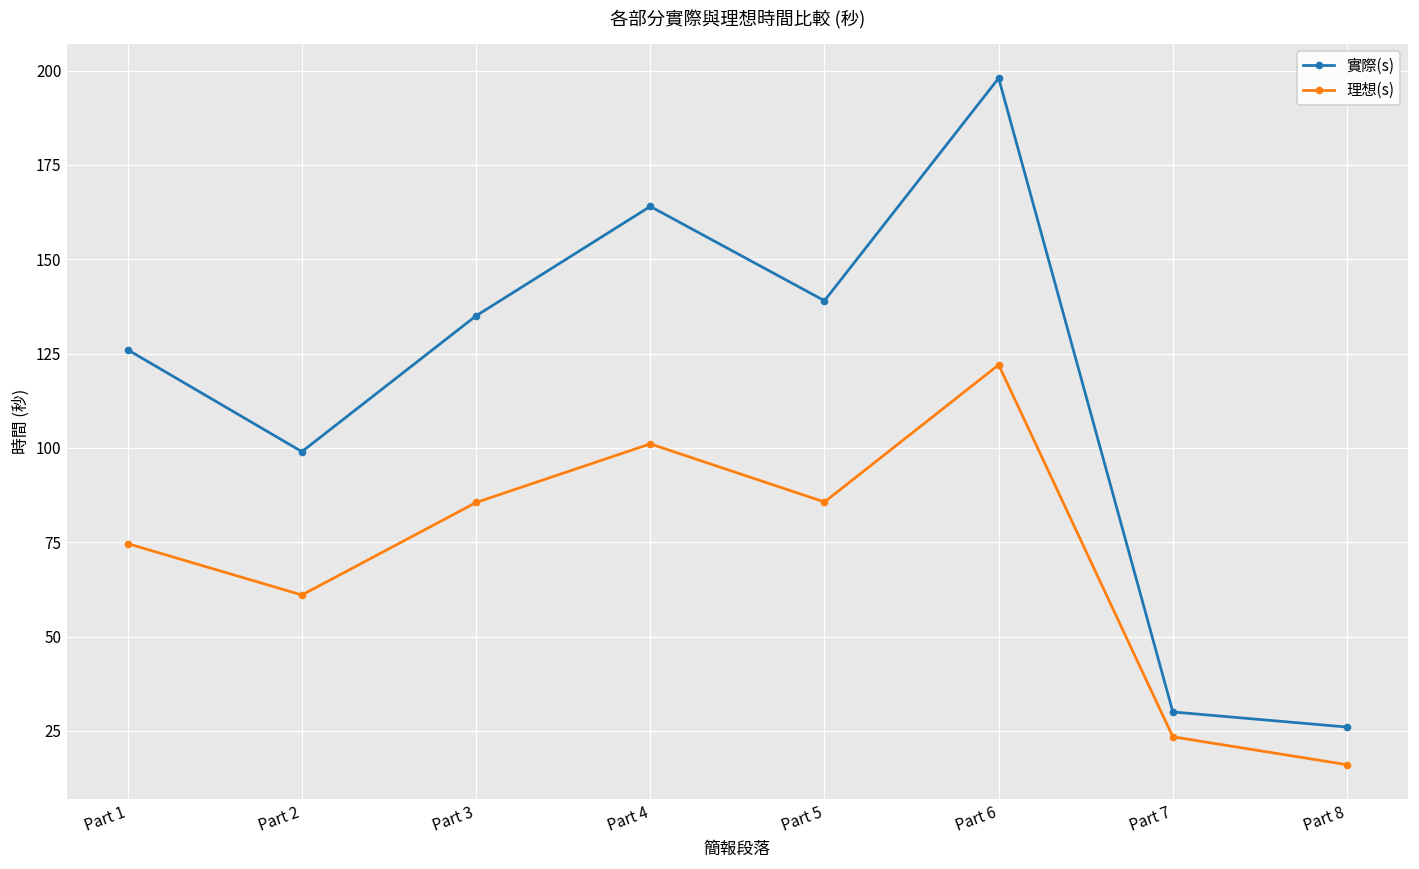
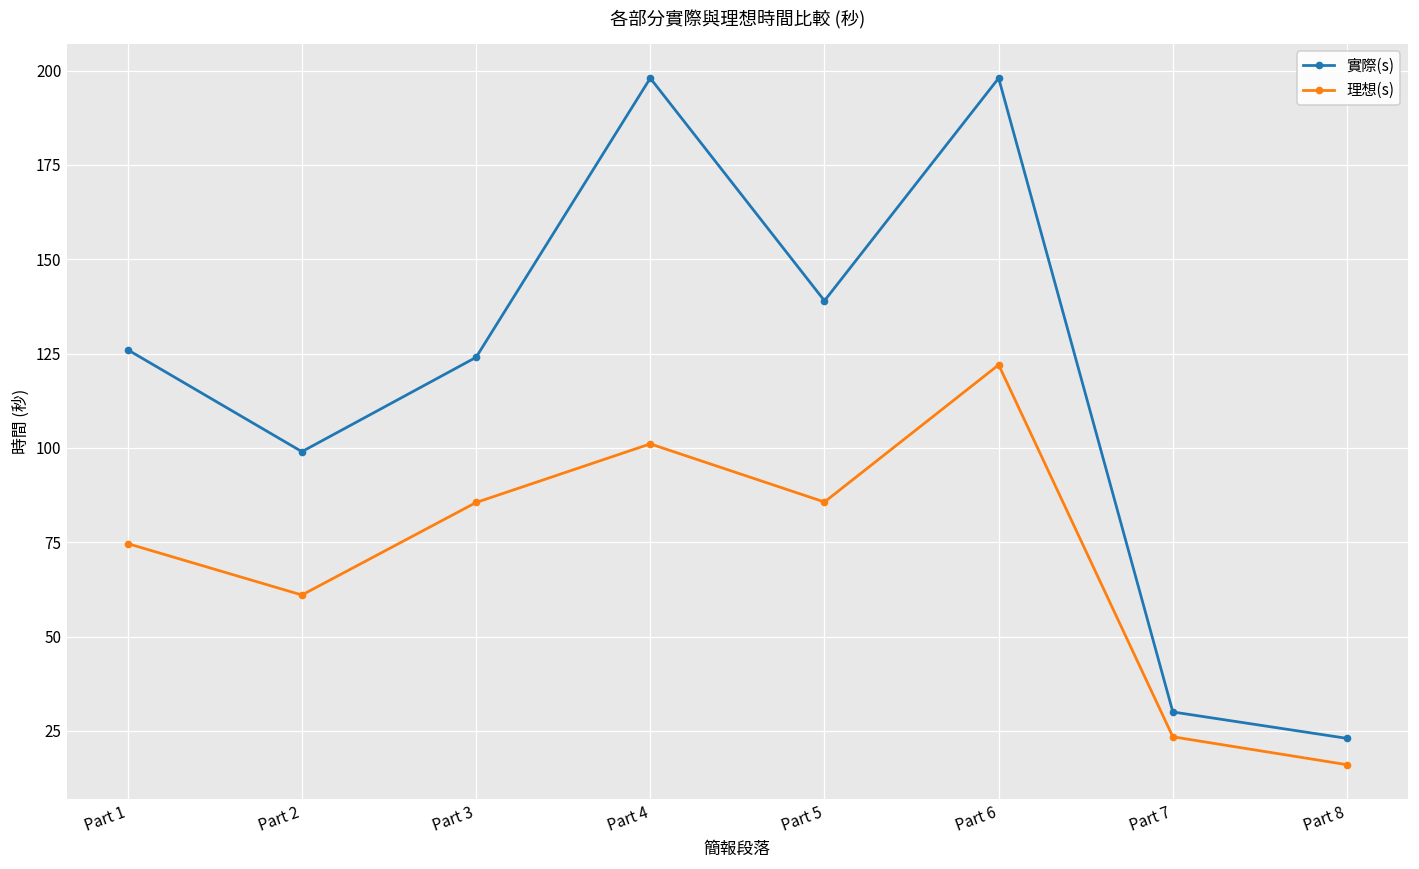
實際(s), Part 3: 135 -> 124
實際(s), Part 4: 164 -> 198
實際(s), Part 8: 26 -> 23
